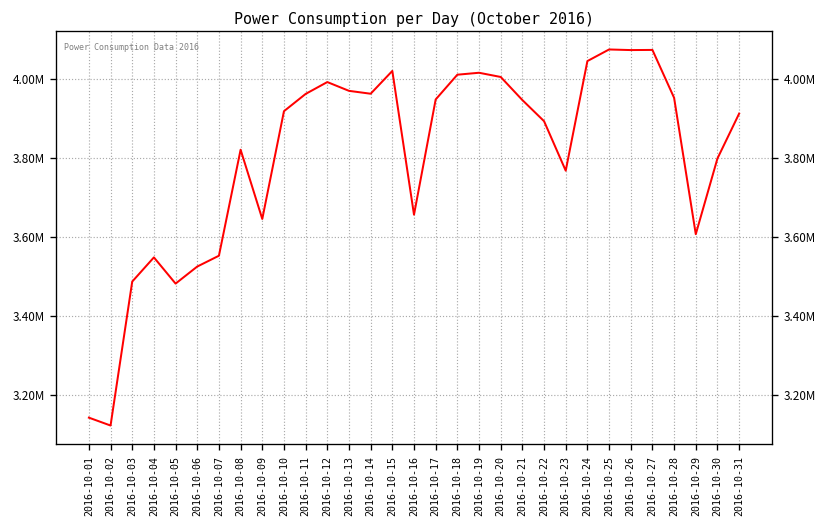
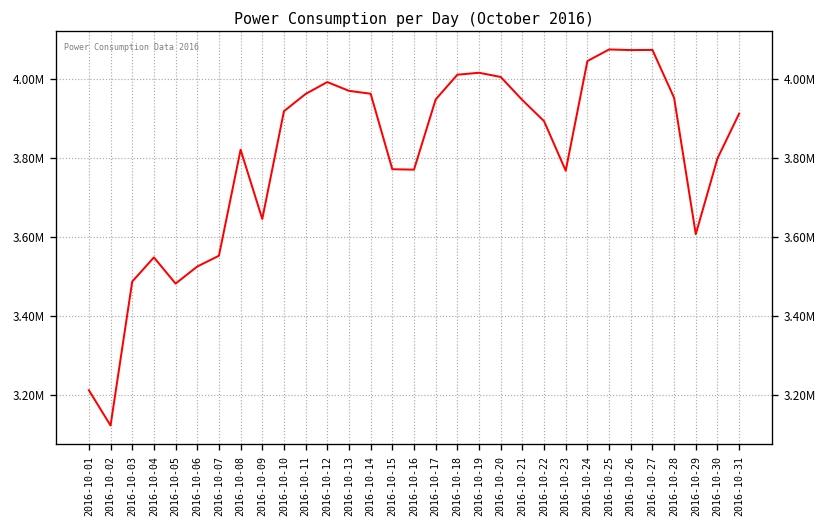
2016-10-01: 3140000 -> 3210000
2016-10-15: 4020000 -> 3770000
2016-10-16: 3660000 -> 3770000
